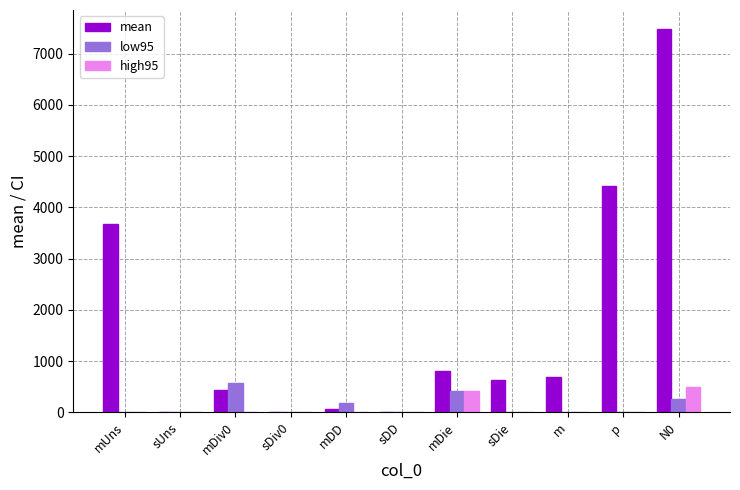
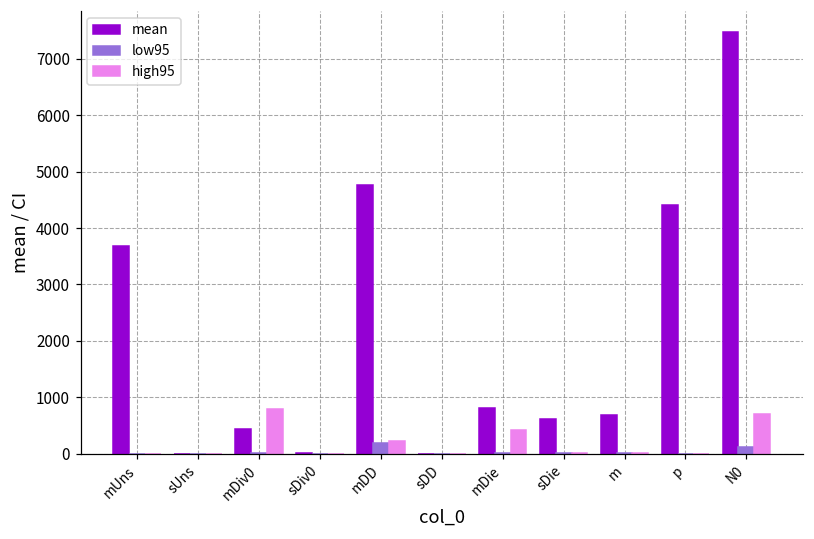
low95, mDiv0: 600 -> 0
high95, mDiv0: 0 -> 800
mean, mDD: 100 -> 4800
high95, mDD: 0 -> 200
low95, mDie: 400 -> 0
low95, N0: 300 -> 100
high95, N0: 500 -> 700
